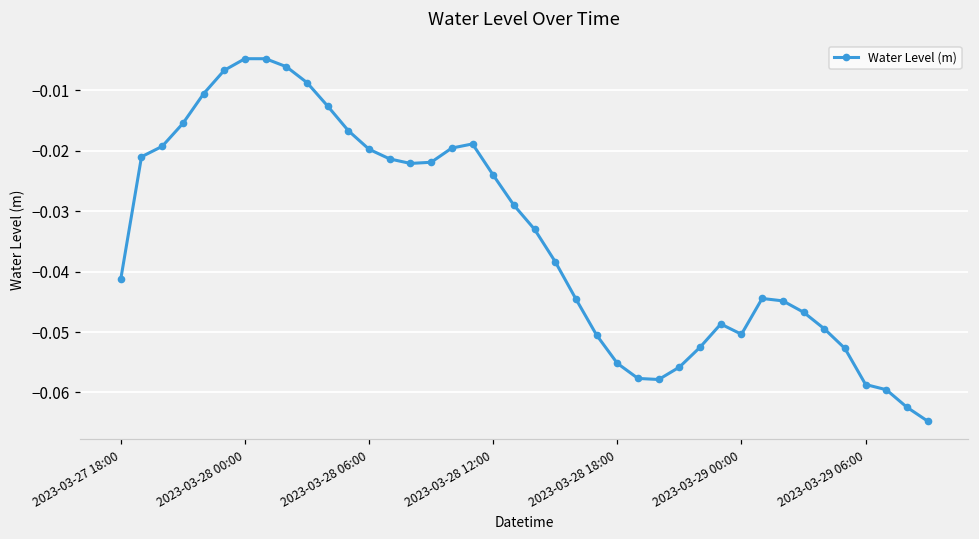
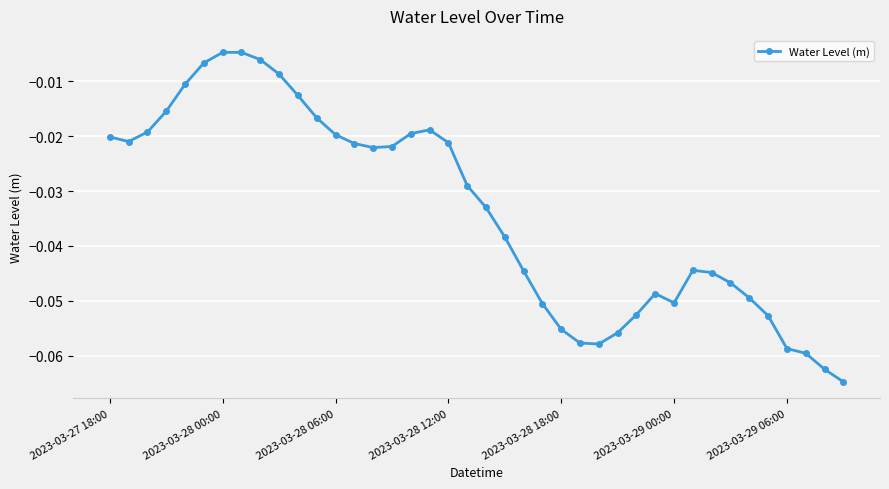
2023-03-27 18:00: -0.041 -> -0.020
2023-03-28 12:00: -0.024 -> -0.021
